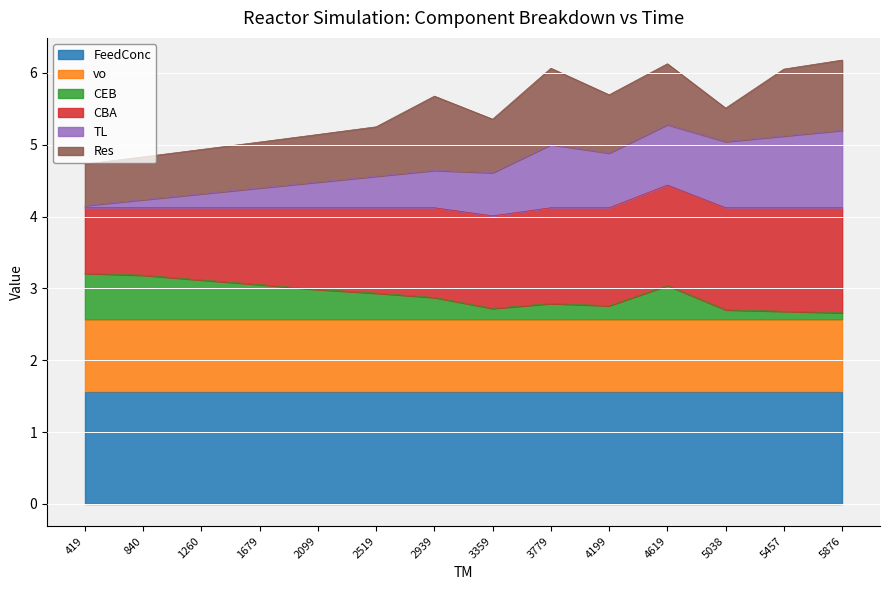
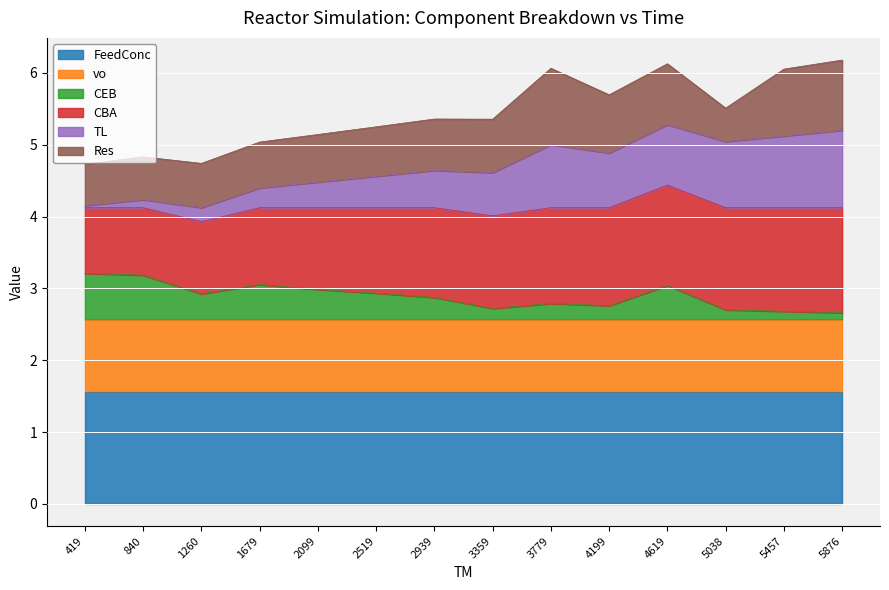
CEB, 1260: 3.1 -> 2.9
Res, 2939: 1.0 -> 0.7
